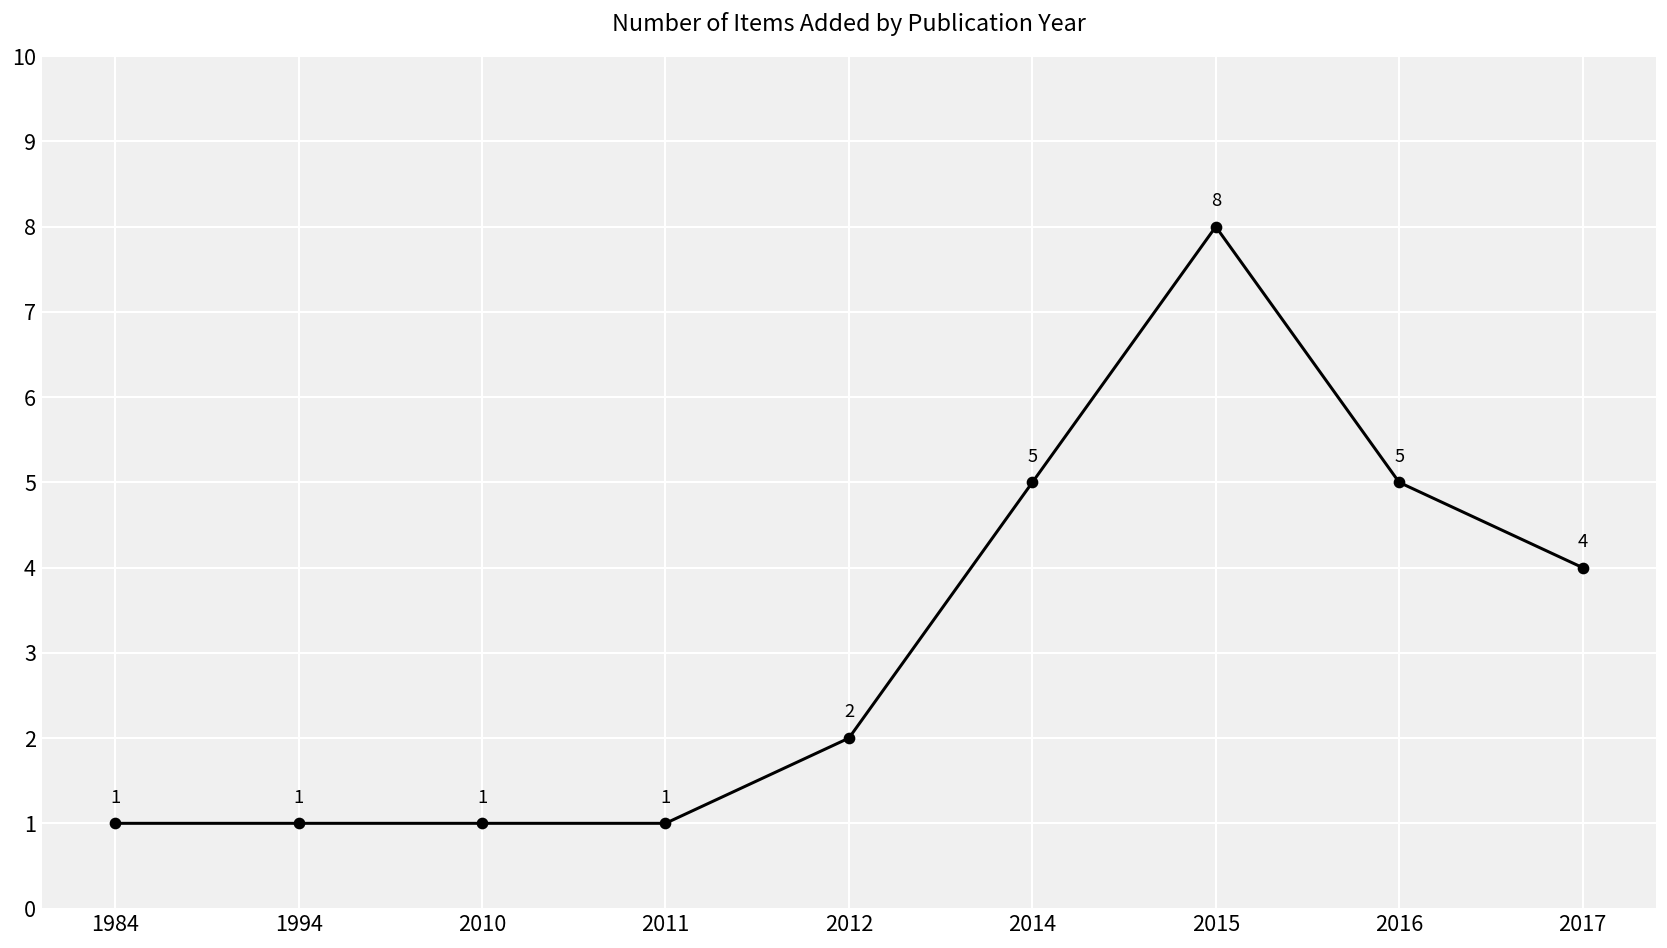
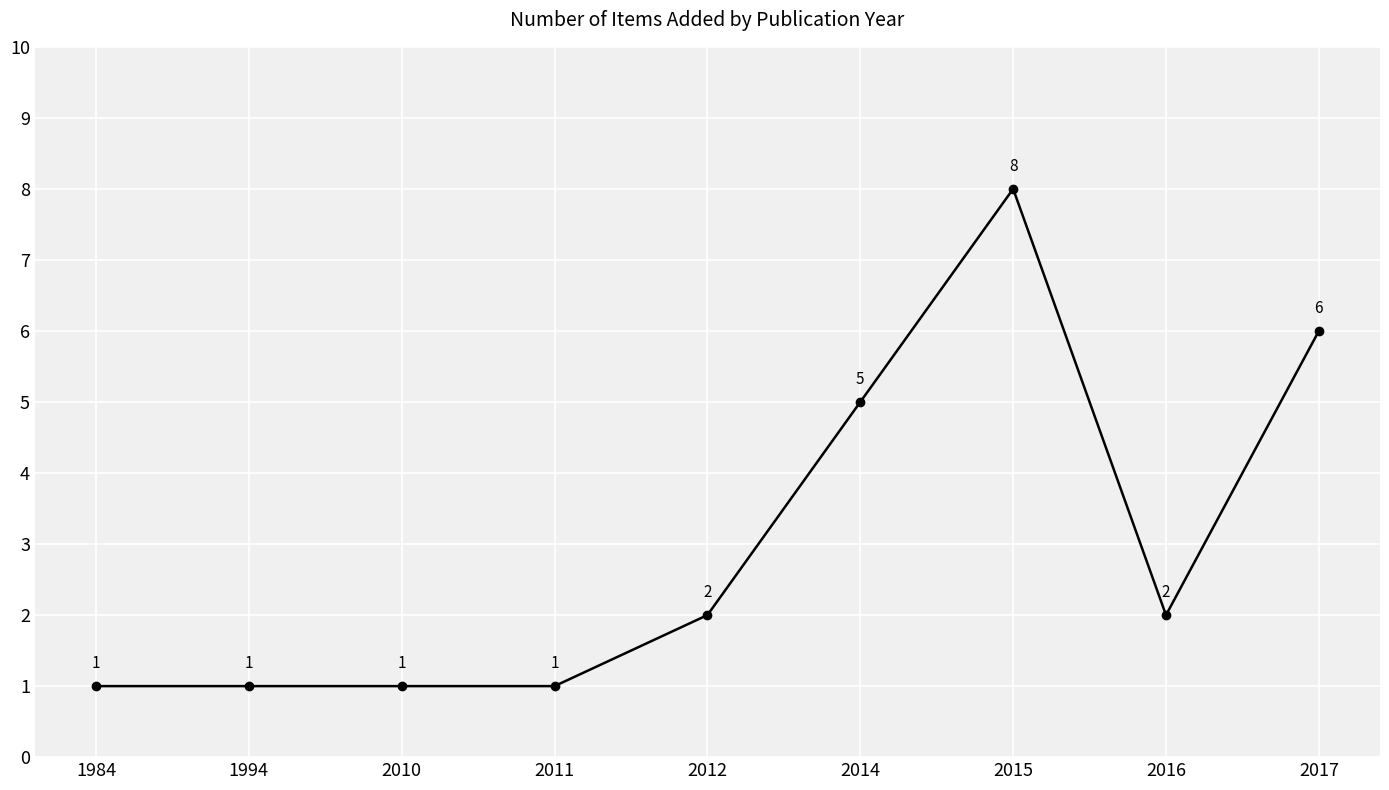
2016: 5 -> 2
2017: 4 -> 6
